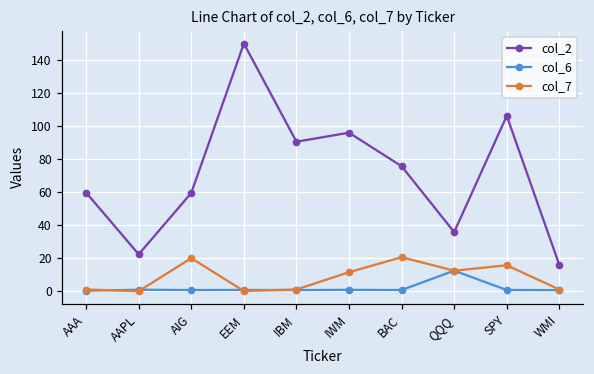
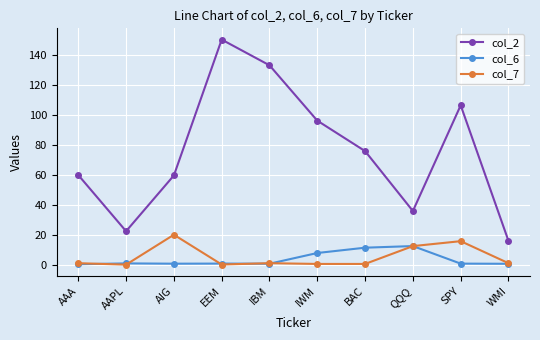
col_2, IBM: 91 -> 133
col_6, IWM: 1 -> 8
col_7, IWM: 12 -> 1
col_6, BAC: 1 -> 11
col_7, BAC: 21 -> 1
